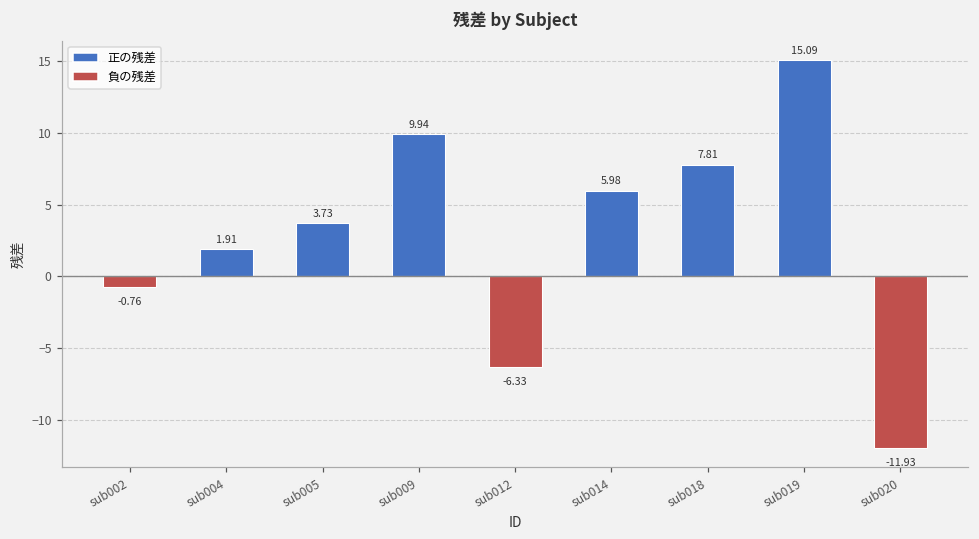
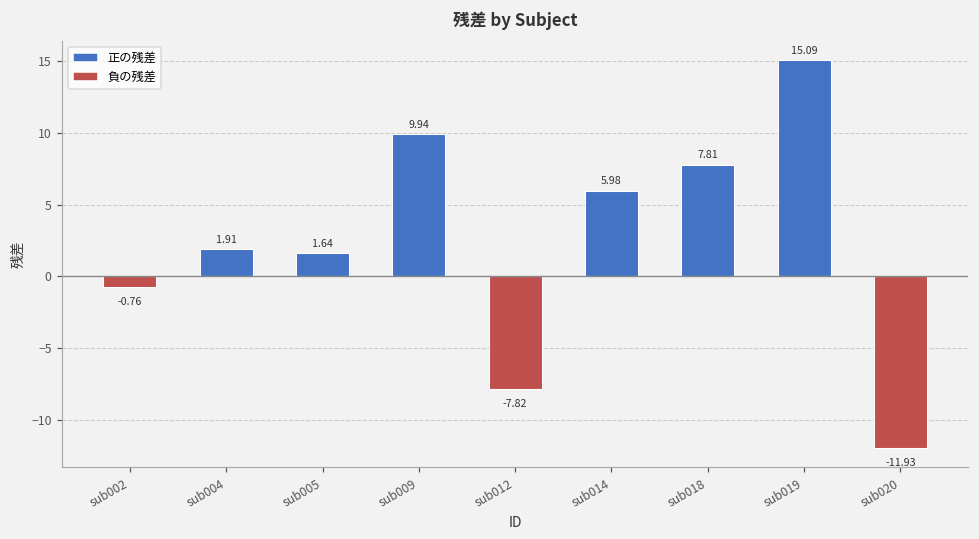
sub005: 3.73 -> 1.64
sub012: -6.33 -> -7.82
